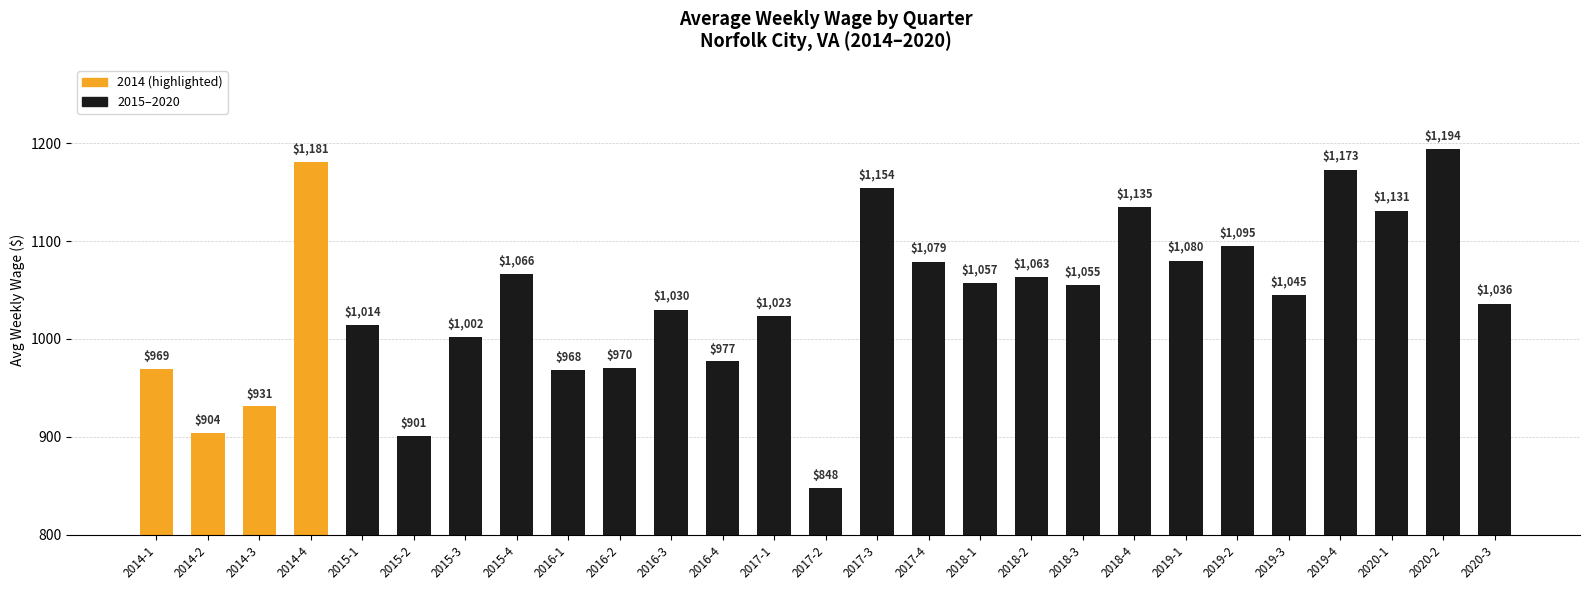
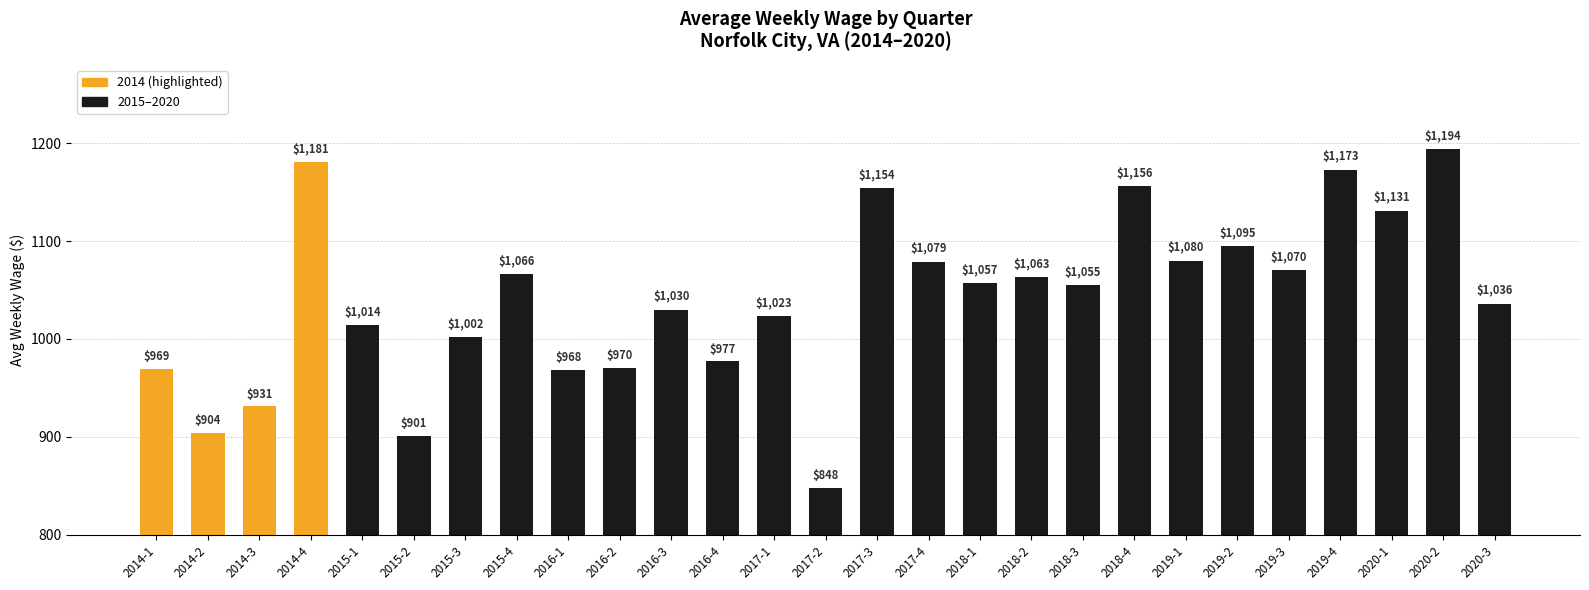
2018-4: $1,135 -> $1,156
2019-3: $1,045 -> $1,070
